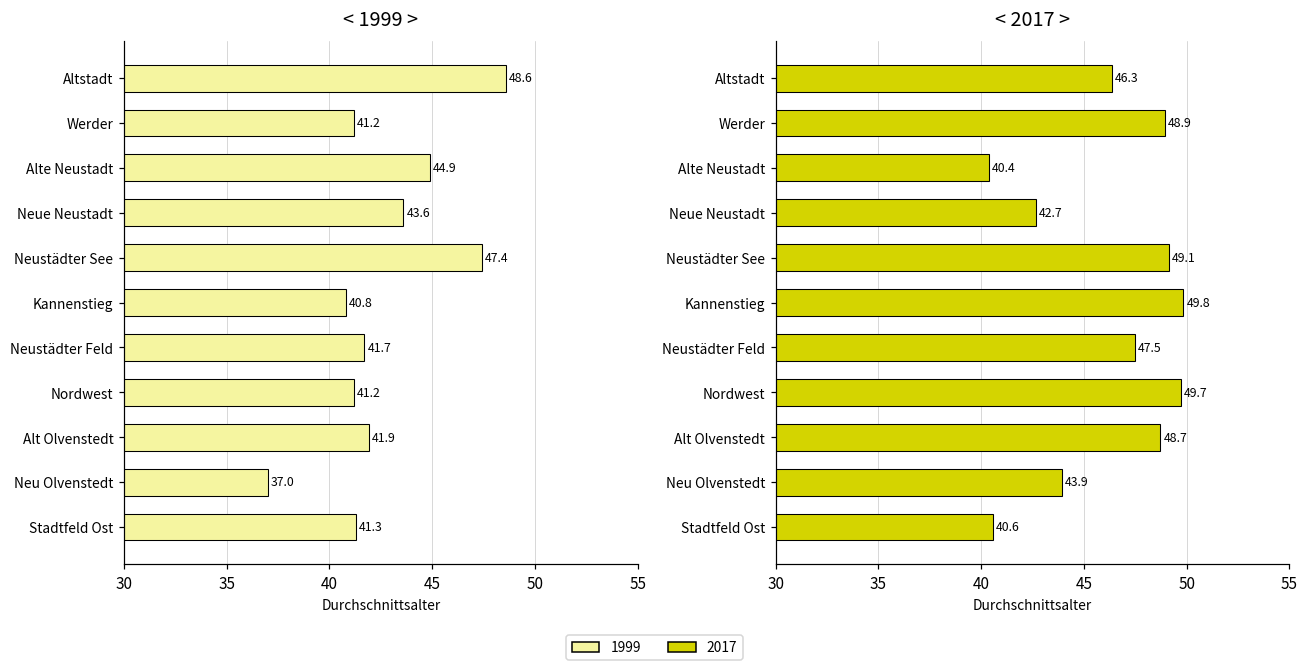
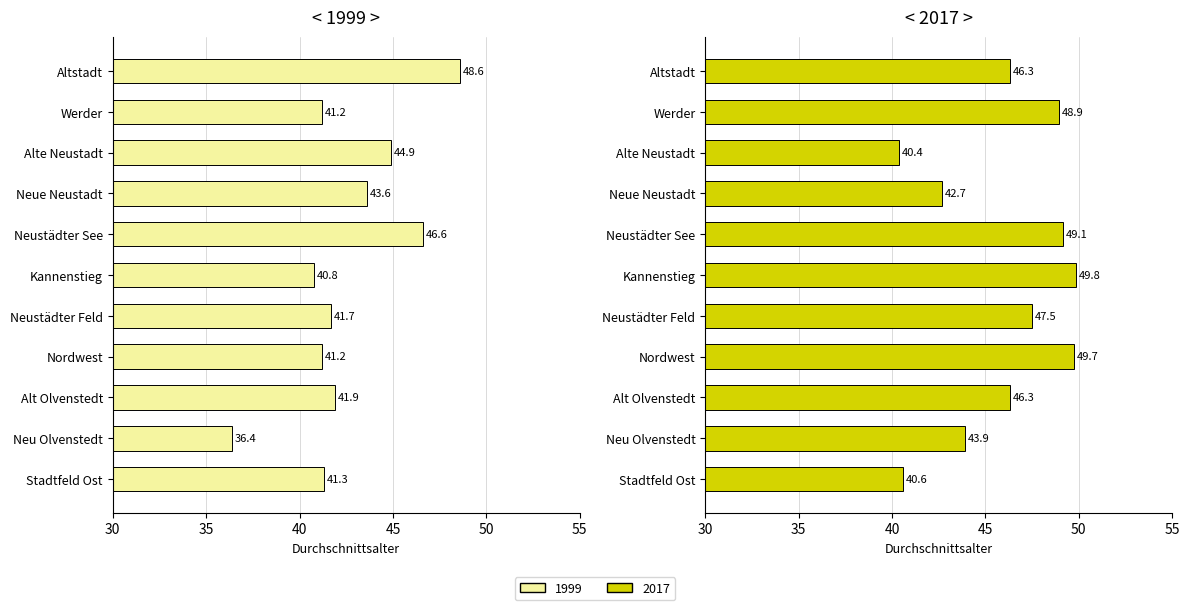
< 1999 >, Neustädter See: 47.4 -> 46.6
< 1999 >, Neu Olvenstedt: 37.0 -> 36.4
< 2017 >, Alt Olvenstedt: 48.7 -> 46.3
